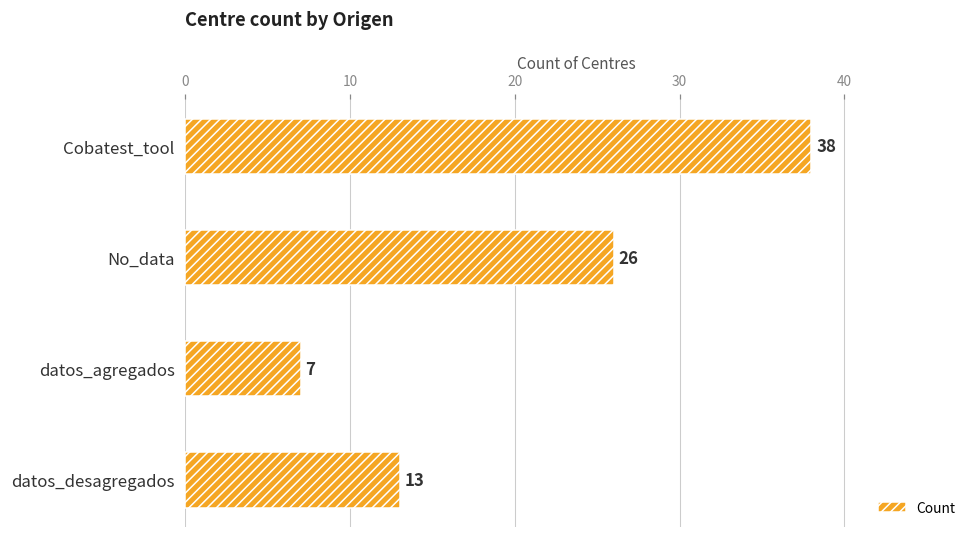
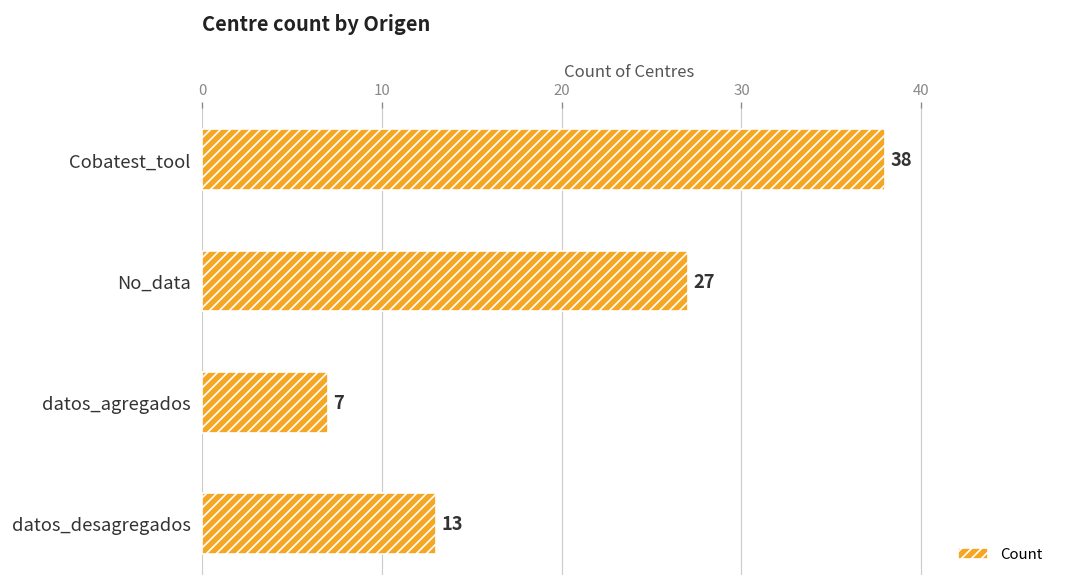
No_data: 26 -> 27
